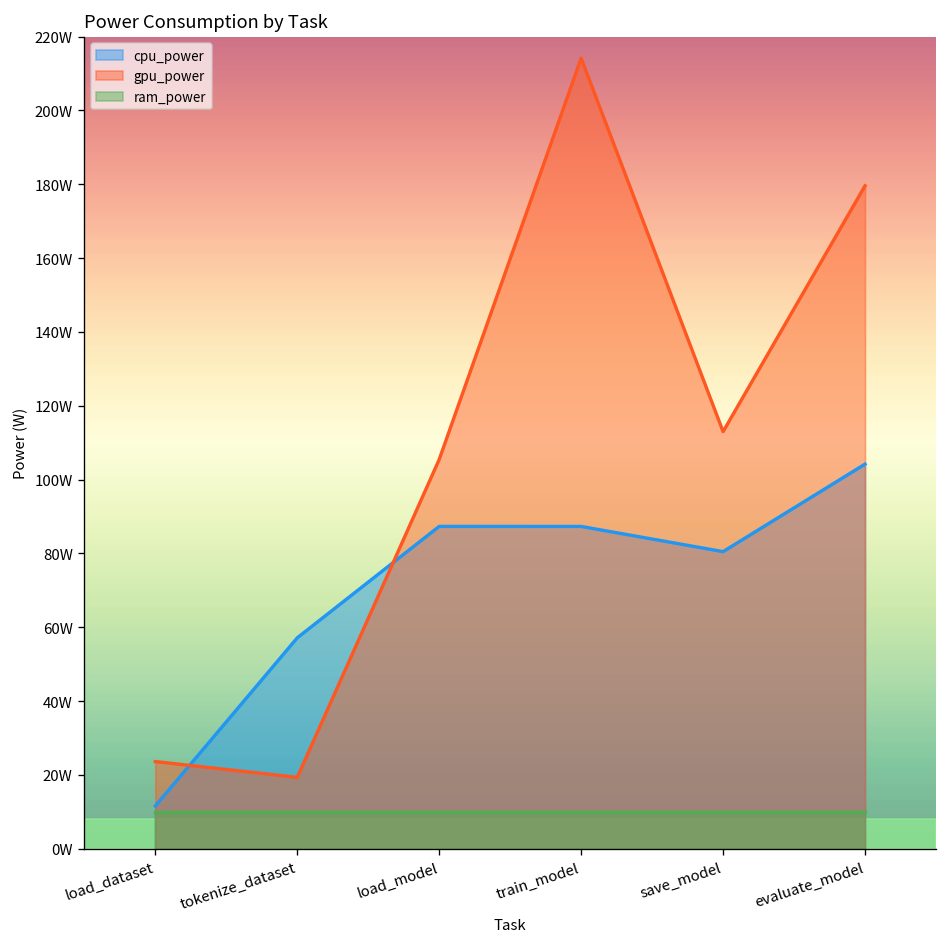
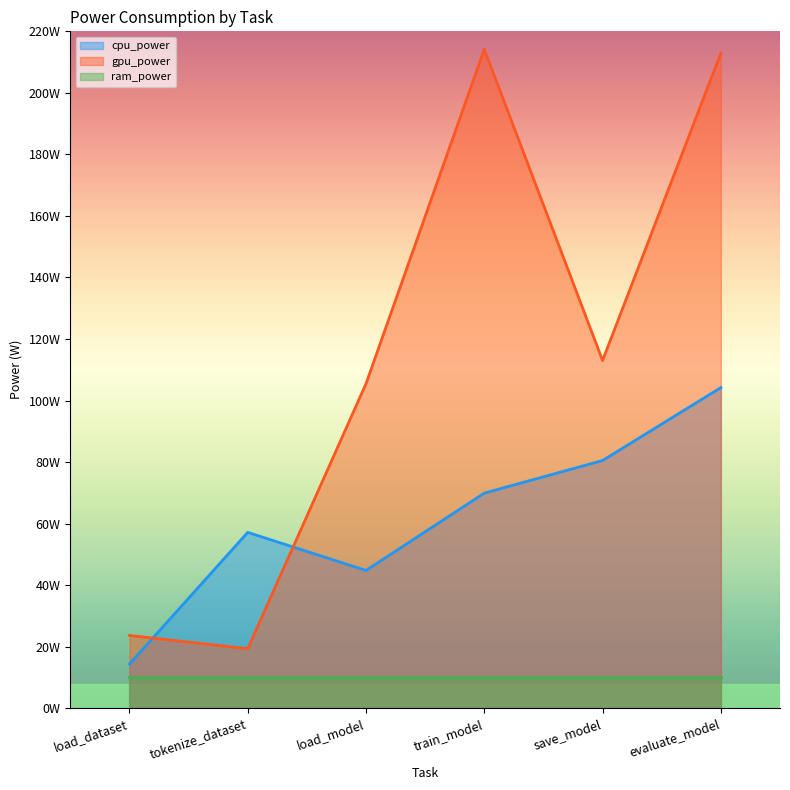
cpu_power, load_dataset: 12W -> 14W
cpu_power, load_model: 87W -> 45W
cpu_power, train_model: 87W -> 70W
gpu_power, evaluate_model: 180W -> 213W
